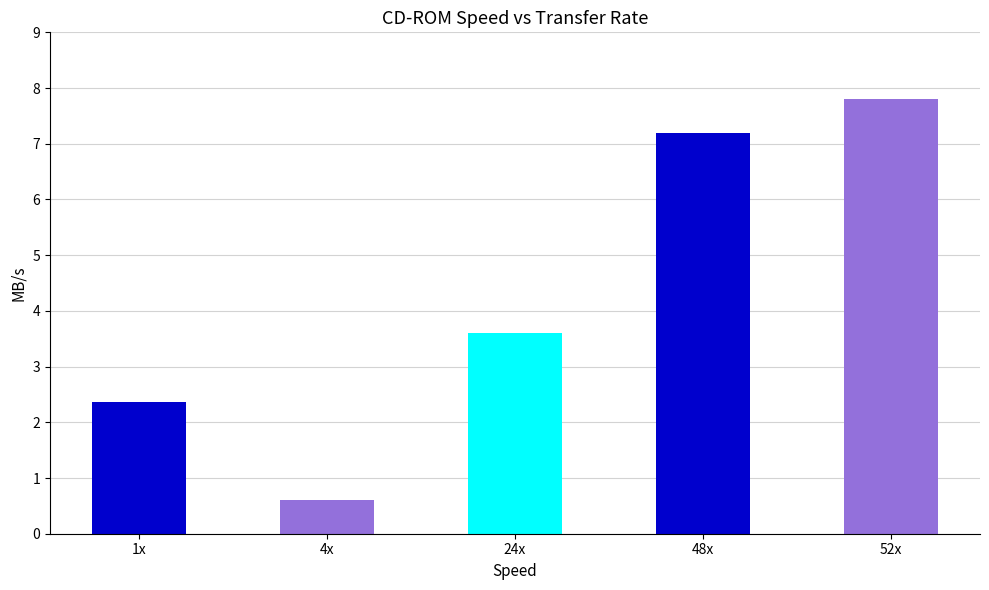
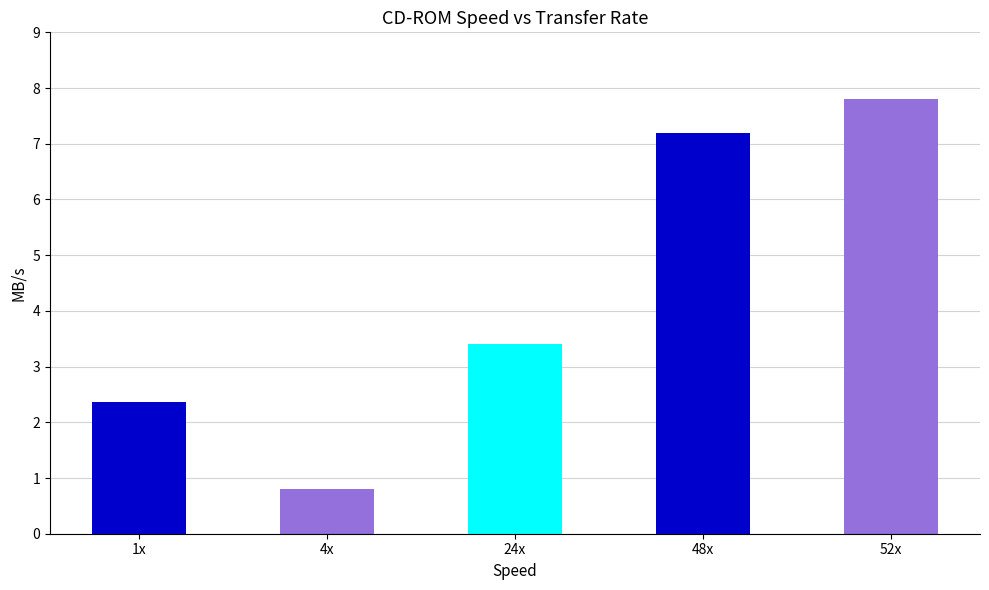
4x: 0.6 -> 0.8
24x: 3.6 -> 3.4
